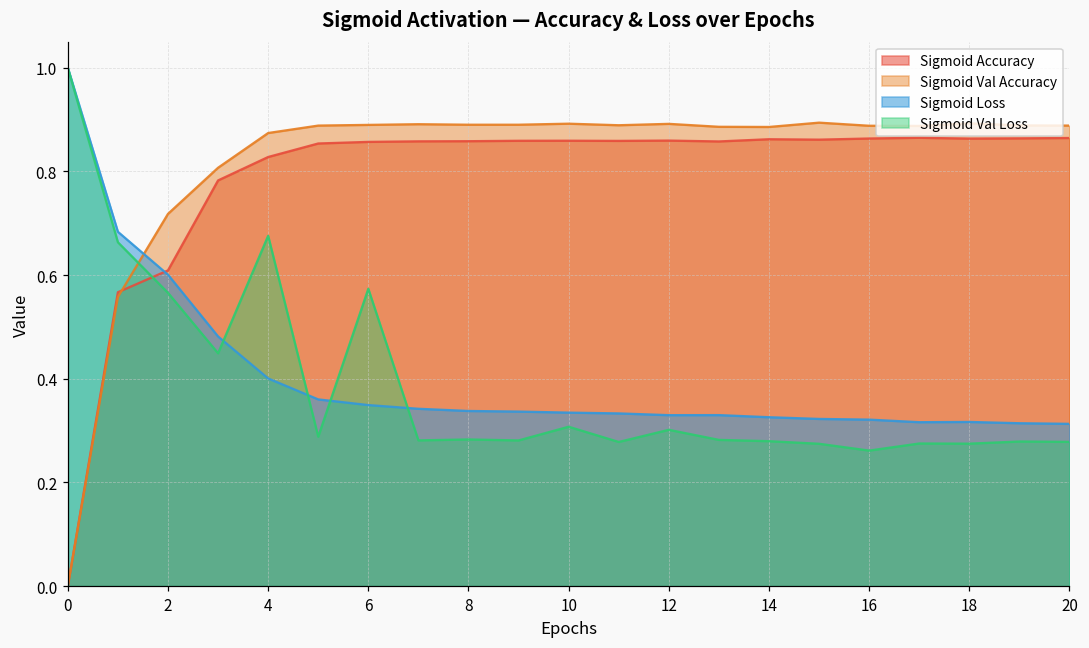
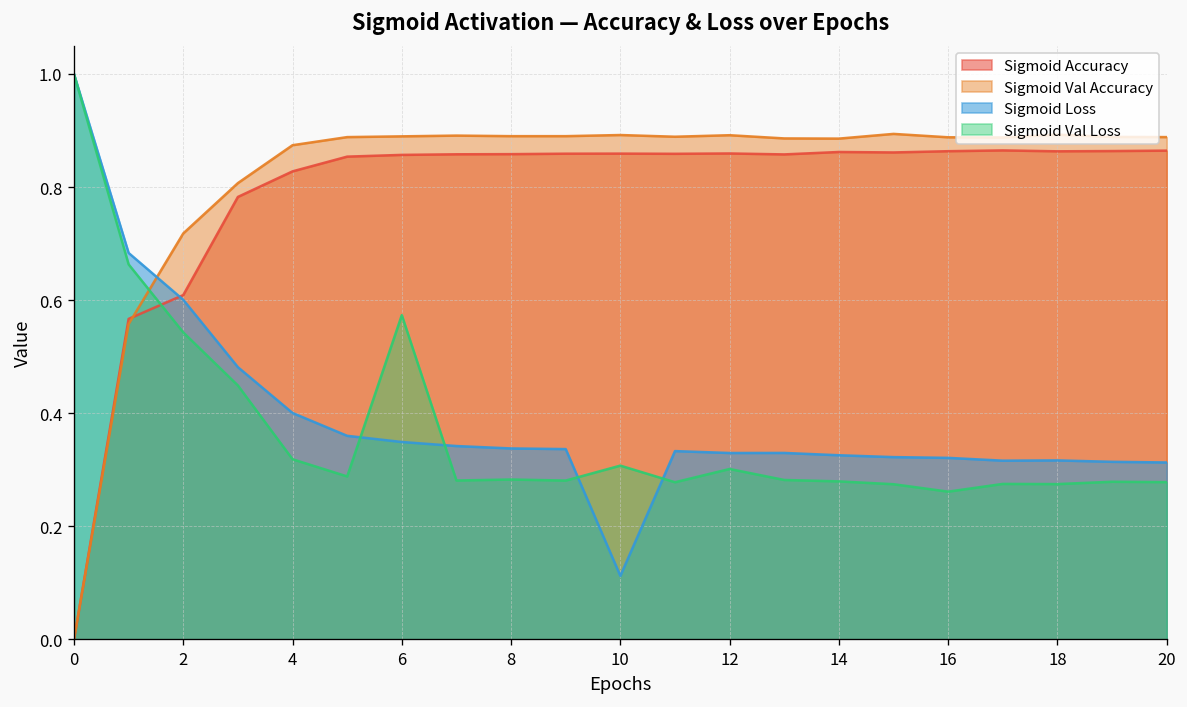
Sigmoid Val Loss, 2: 0.57 -> 0.54
Sigmoid Val Loss, 4: 0.68 -> 0.32
Sigmoid Loss, 10: 0.33 -> 0.11
